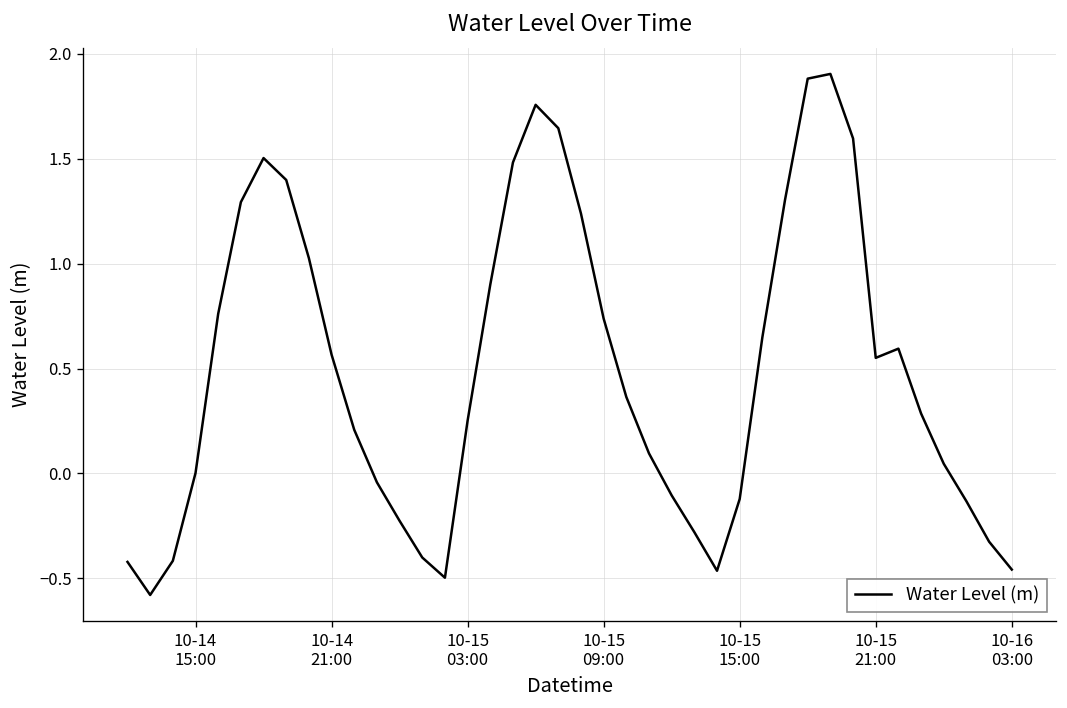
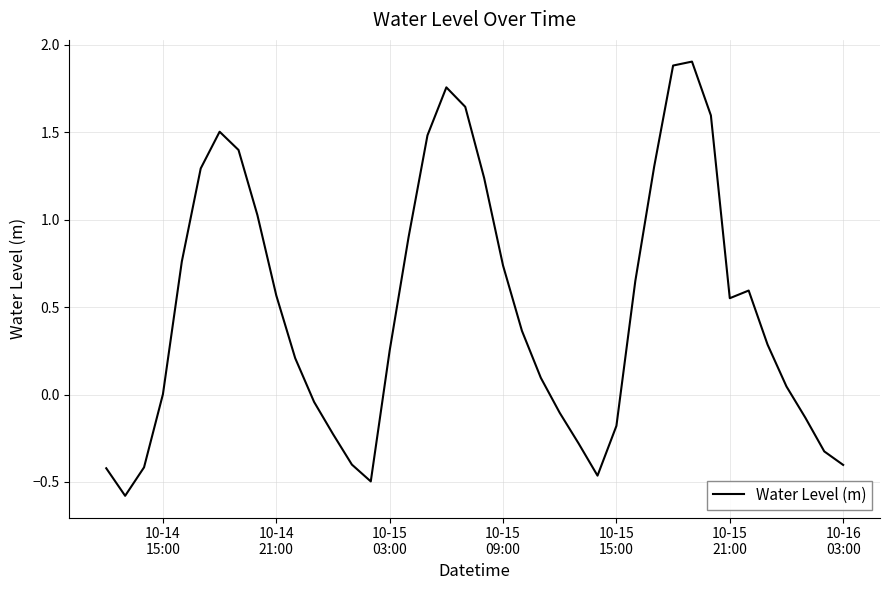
10-15 15:00: -0.12 -> -0.18
10-16 03:00: -0.46 -> -0.40
